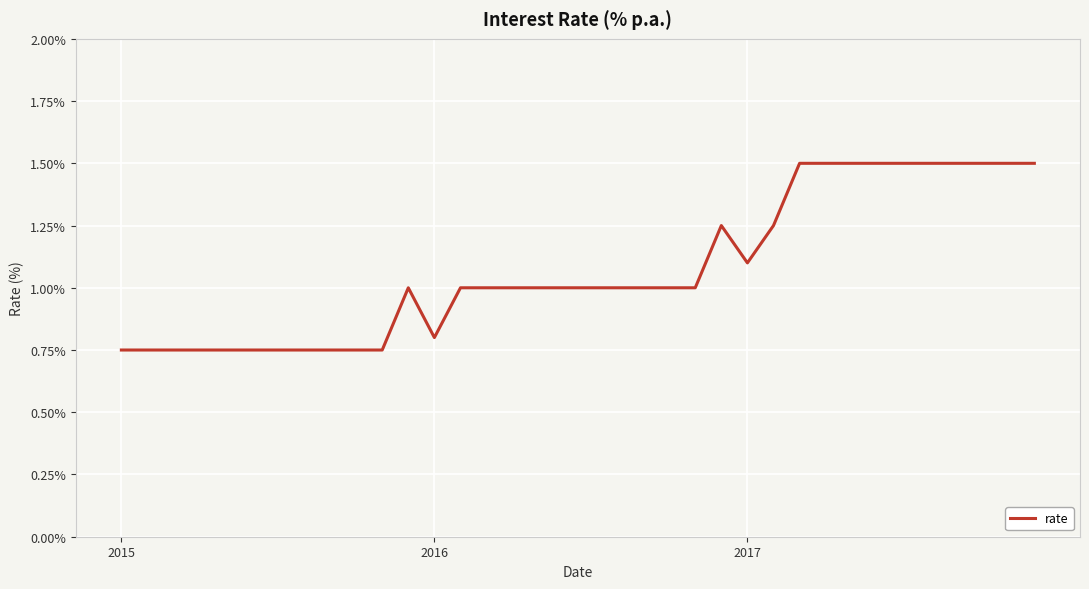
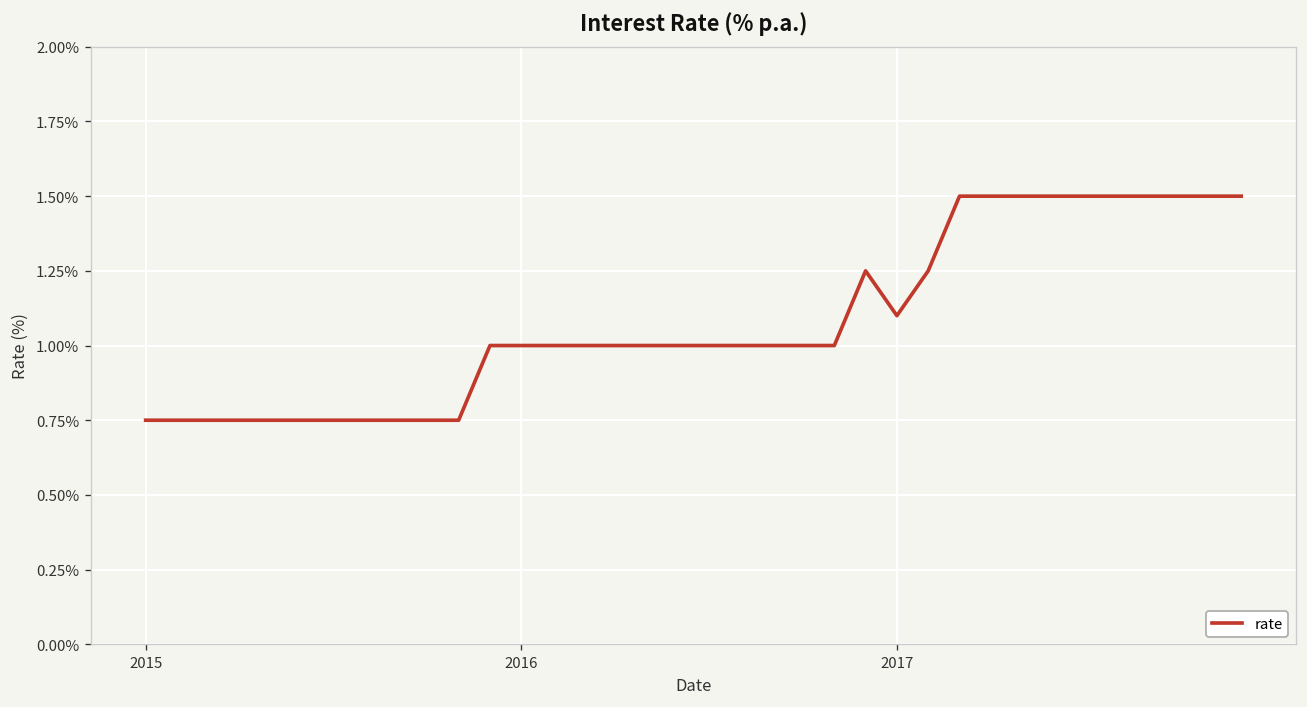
2016: 0.8% -> 1.0%
